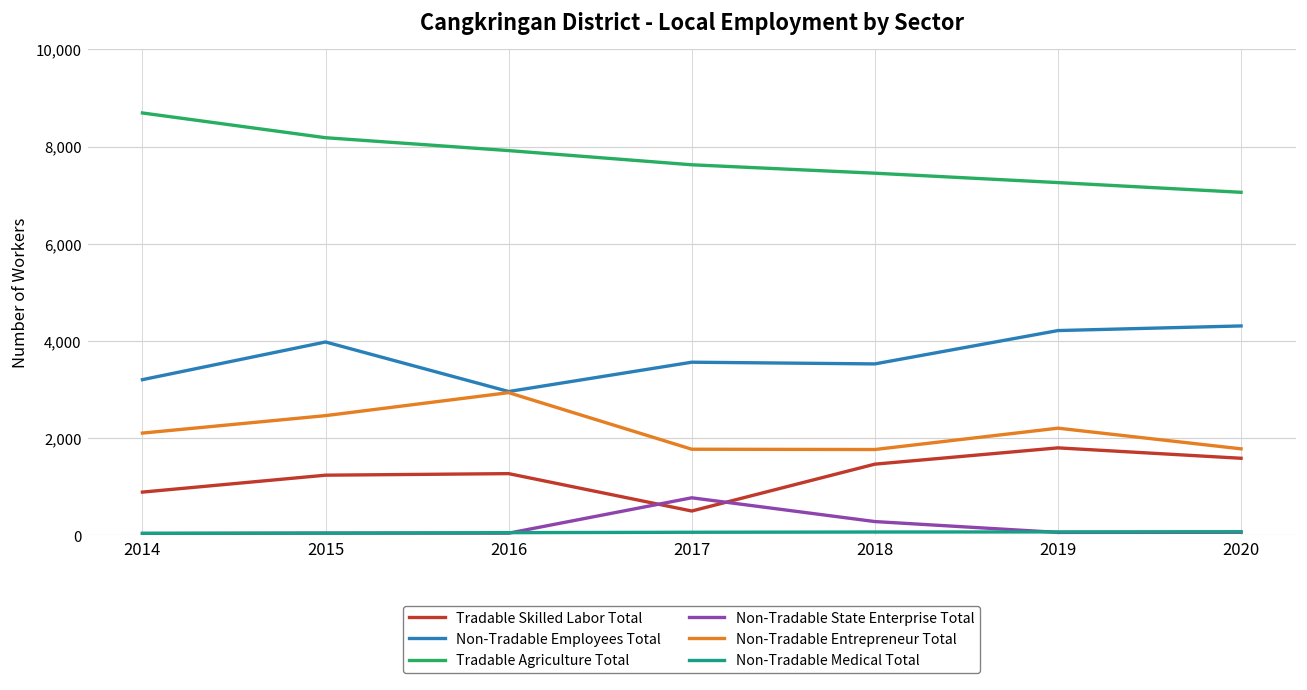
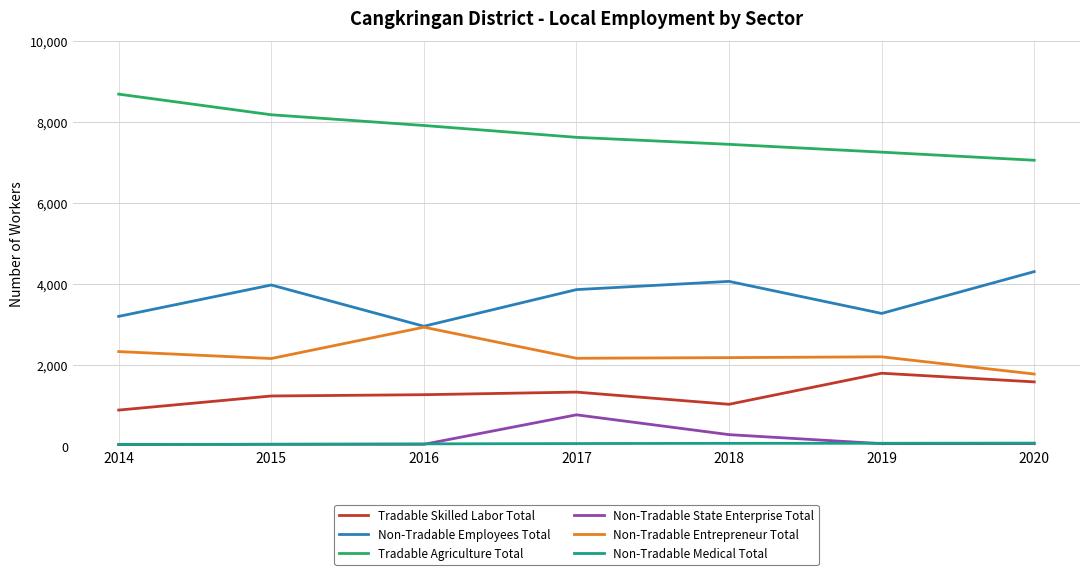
Non-Tradable Entrepreneur Total, 2014: 2,100 -> 2,300
Non-Tradable Entrepreneur Total, 2015: 2,500 -> 2,200
Tradable Skilled Labor Total, 2017: 500 -> 1,300
Non-Tradable Employees Total, 2017: 3,600 -> 3,900
Non-Tradable Entrepreneur Total, 2017: 1,800 -> 2,200
Tradable Skilled Labor Total, 2018: 1,500 -> 1,000
Non-Tradable Employees Total, 2018: 3,500 -> 4,100
Non-Tradable Entrepreneur Total, 2018: 1,800 -> 2,200
Non-Tradable Employees Total, 2019: 4,200 -> 3,300
